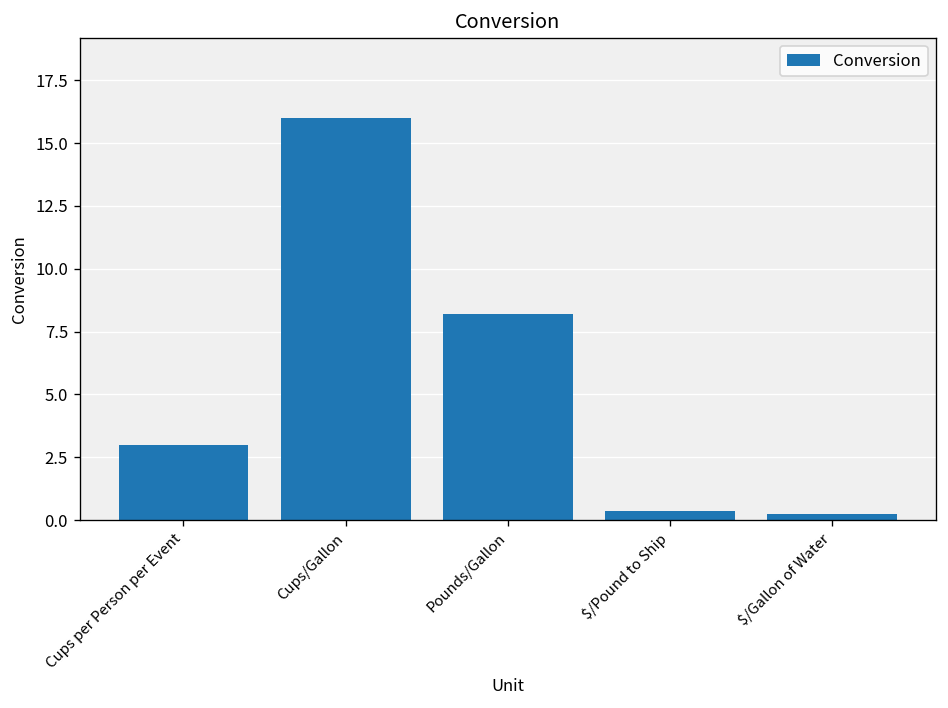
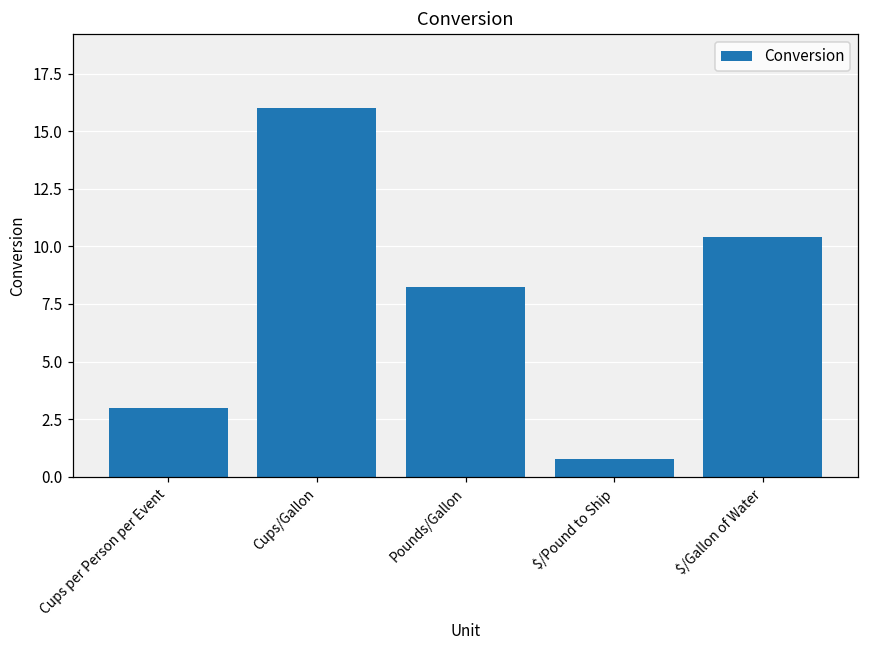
$/Pound to Ship: 0.4 -> 0.8
$/Gallon of Water: 0.3 -> 10.4
